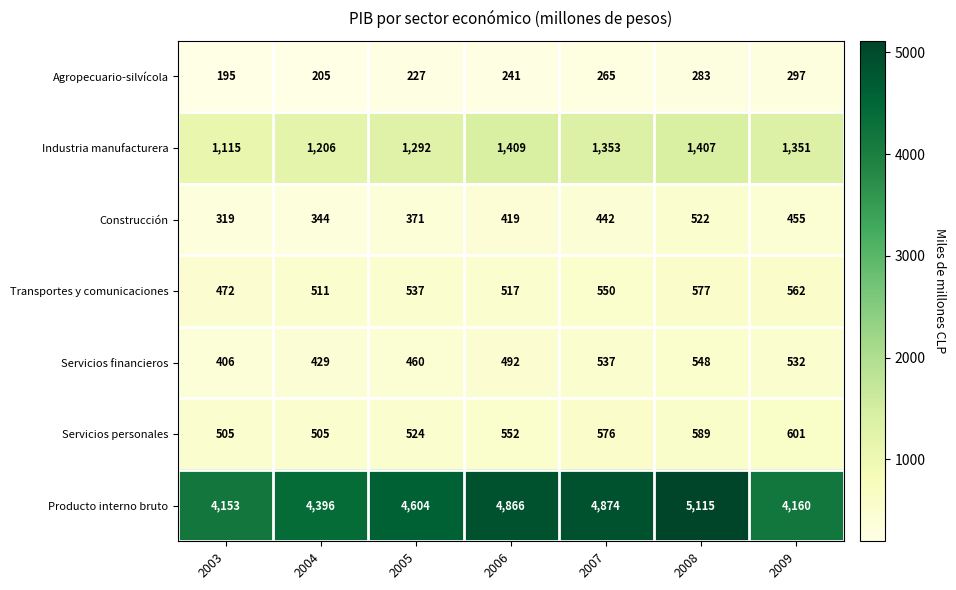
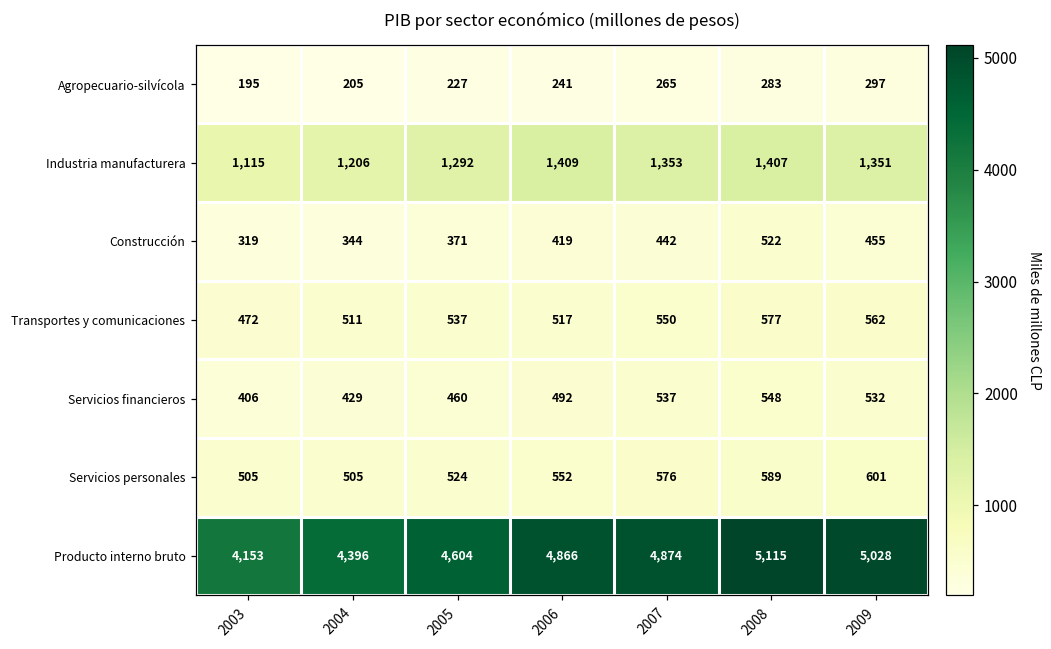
Producto interno bruto, 2009: 4,160 -> 5,028
